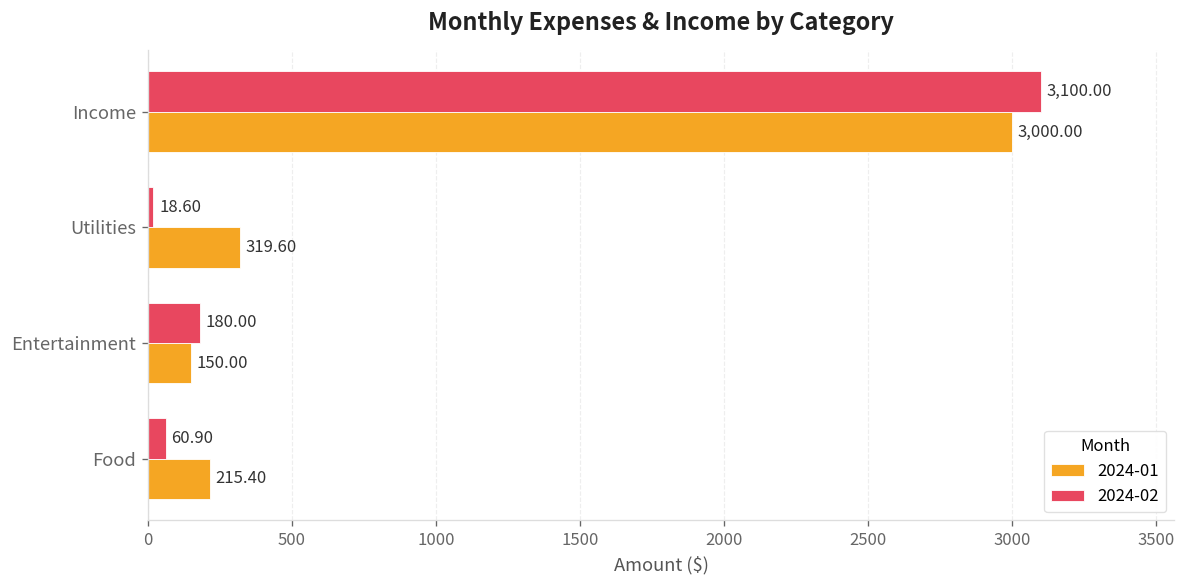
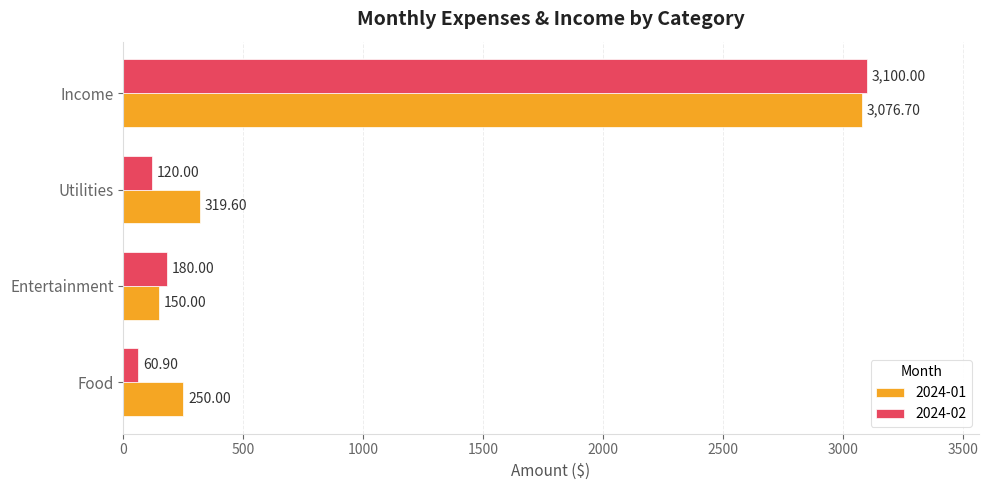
2024-01, Income: 3,000.00 -> 3,076.70
2024-02, Utilities: 18.60 -> 120.00
2024-01, Food: 215.40 -> 250.00
